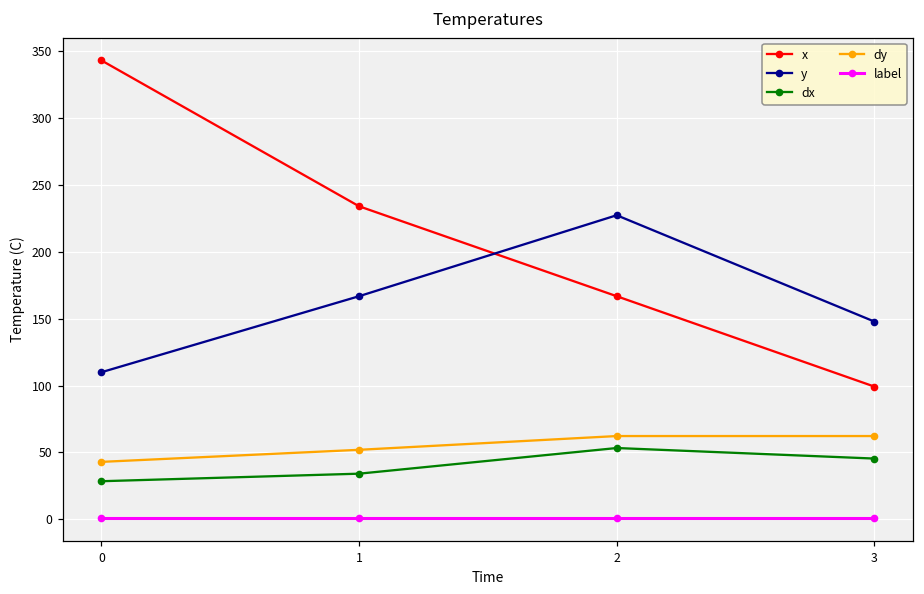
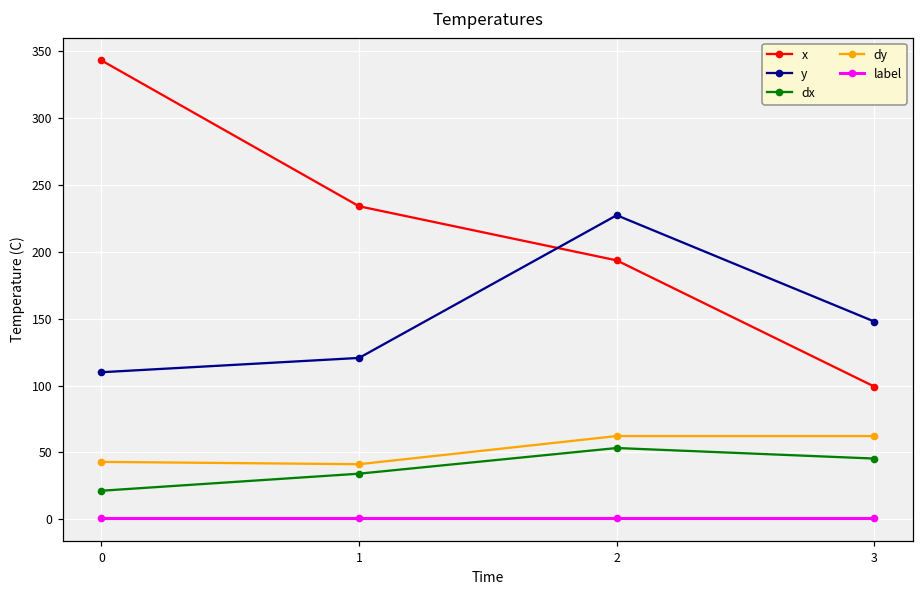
dx, 0: 29 -> 21
y, 1: 167 -> 121
dy, 1: 52 -> 41
x, 2: 167 -> 194
